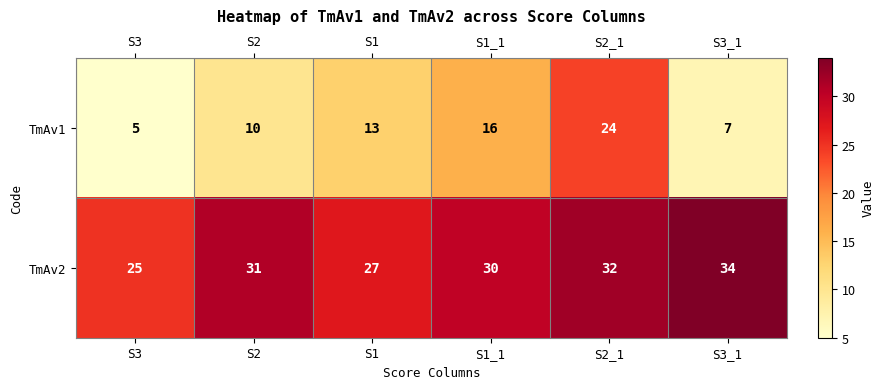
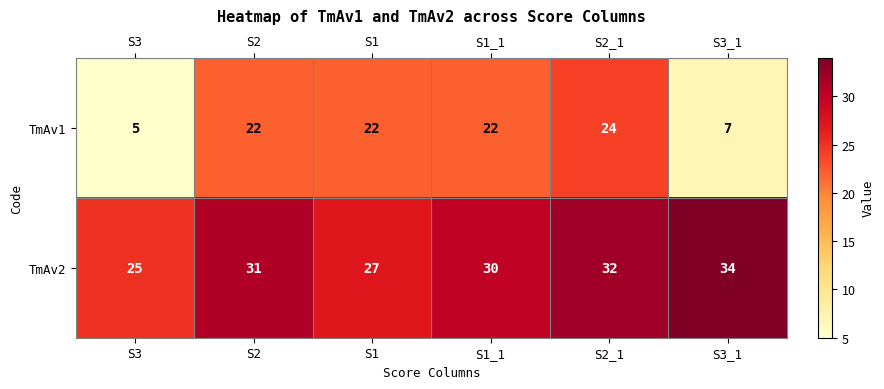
TmAv1, S2: 10 -> 22
TmAv1, S1: 13 -> 22
TmAv1, S1_1: 16 -> 22
